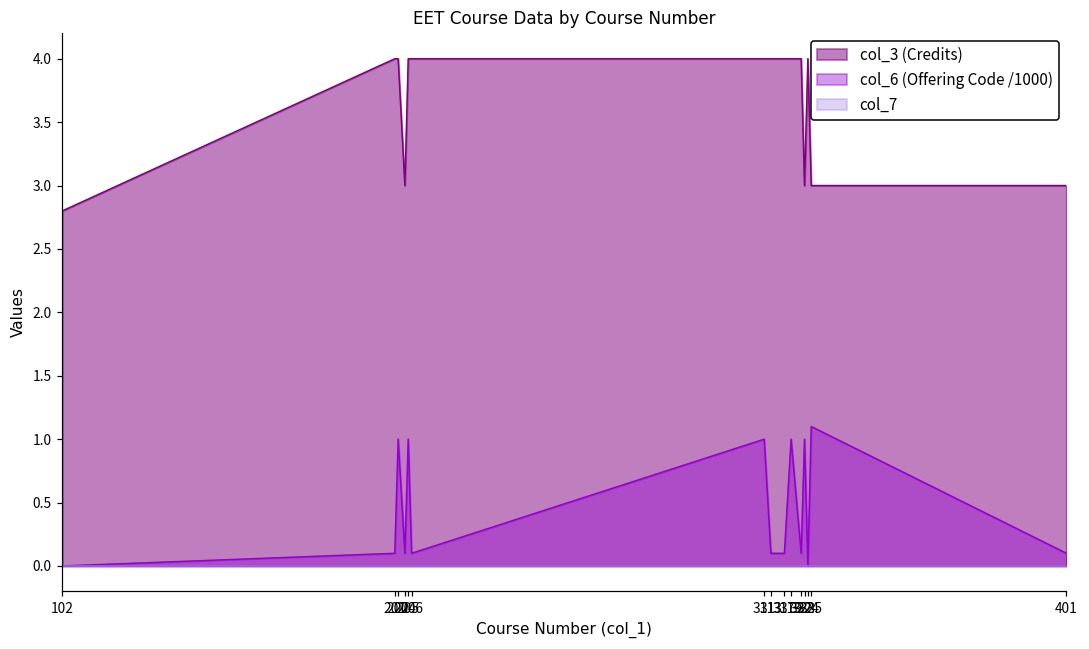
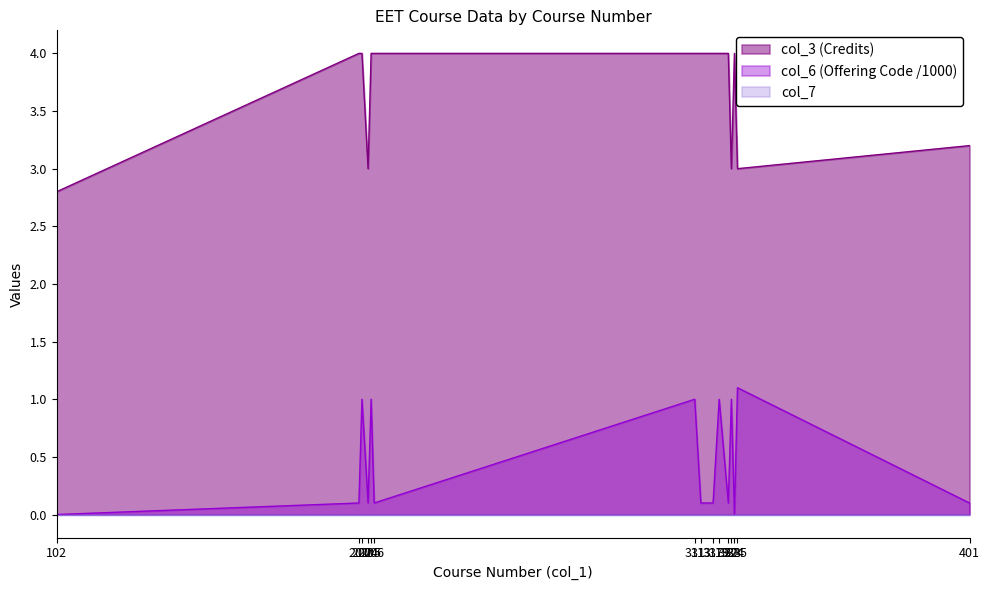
col_3 (Credits), 401: 3.0 -> 3.2
